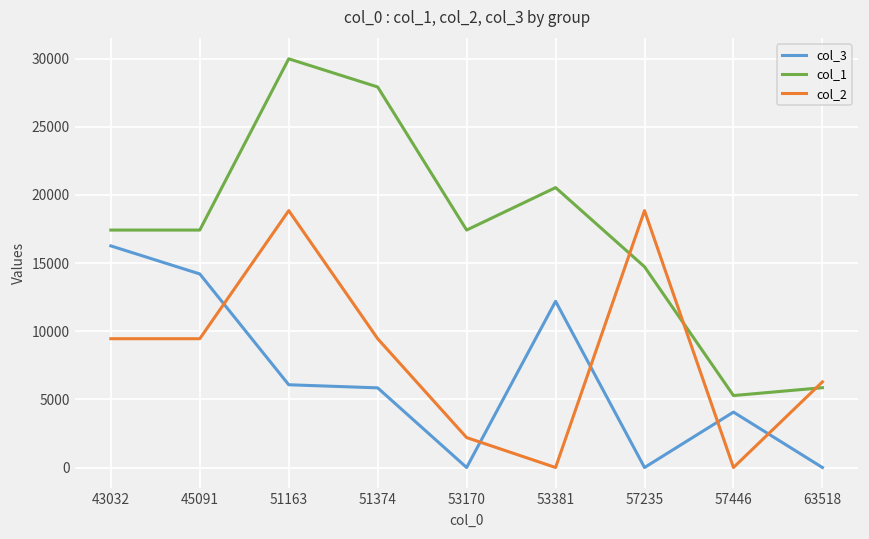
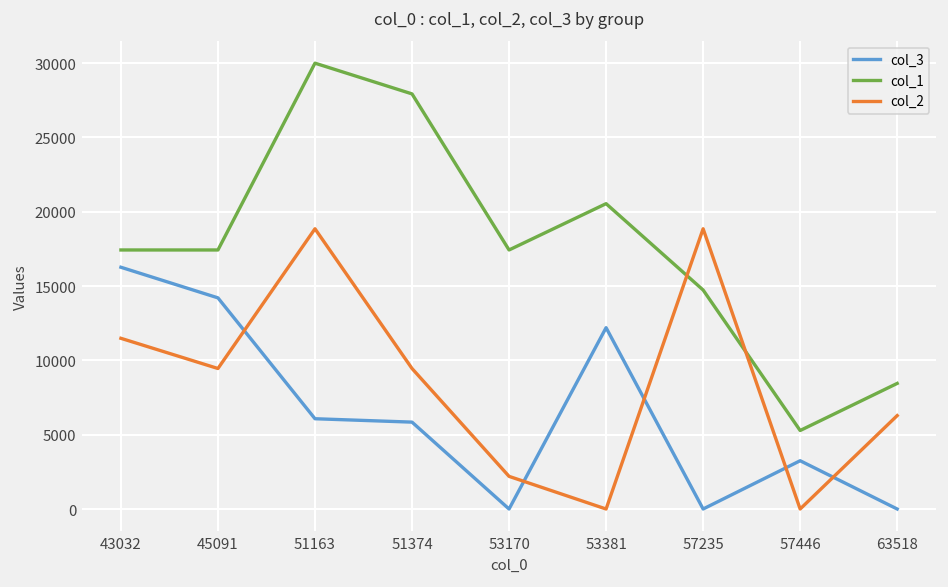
col_2, 43032: 9500 -> 11500
col_3, 57446: 4100 -> 3200
col_1, 63518: 5900 -> 8400
